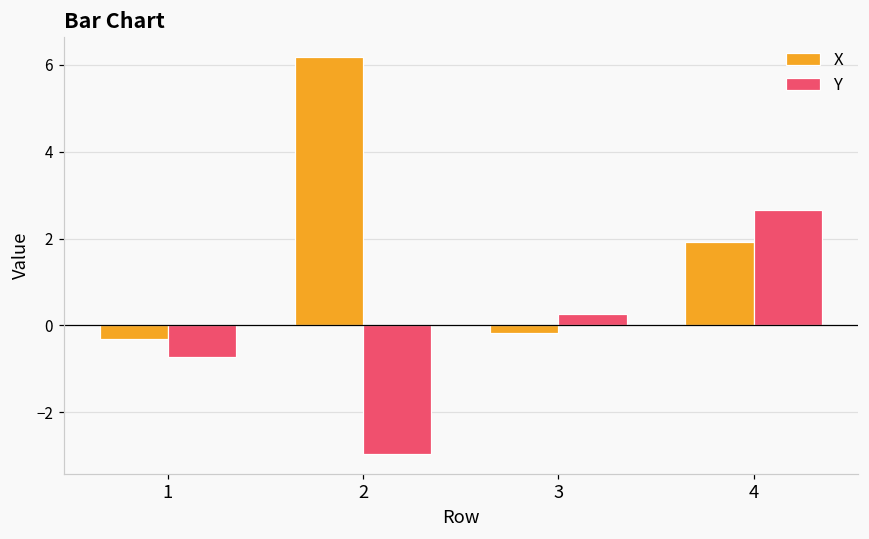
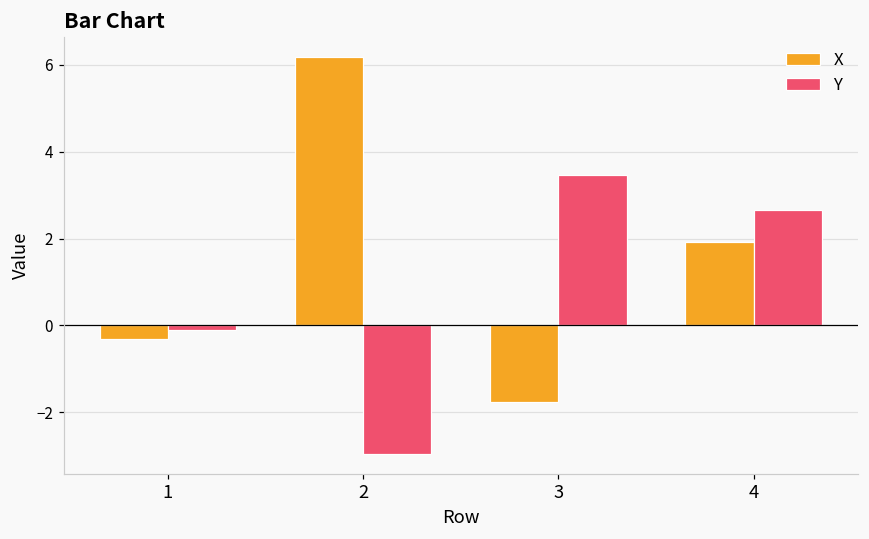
Y, 1: -0.7 -> -0.1
X, 3: -0.2 -> -1.8
Y, 3: 0.3 -> 3.5
